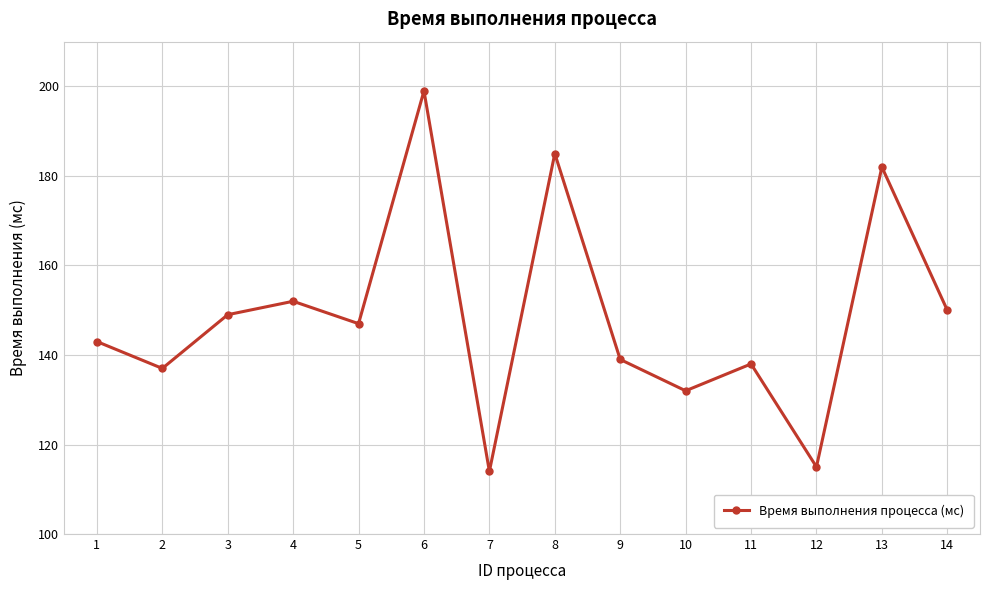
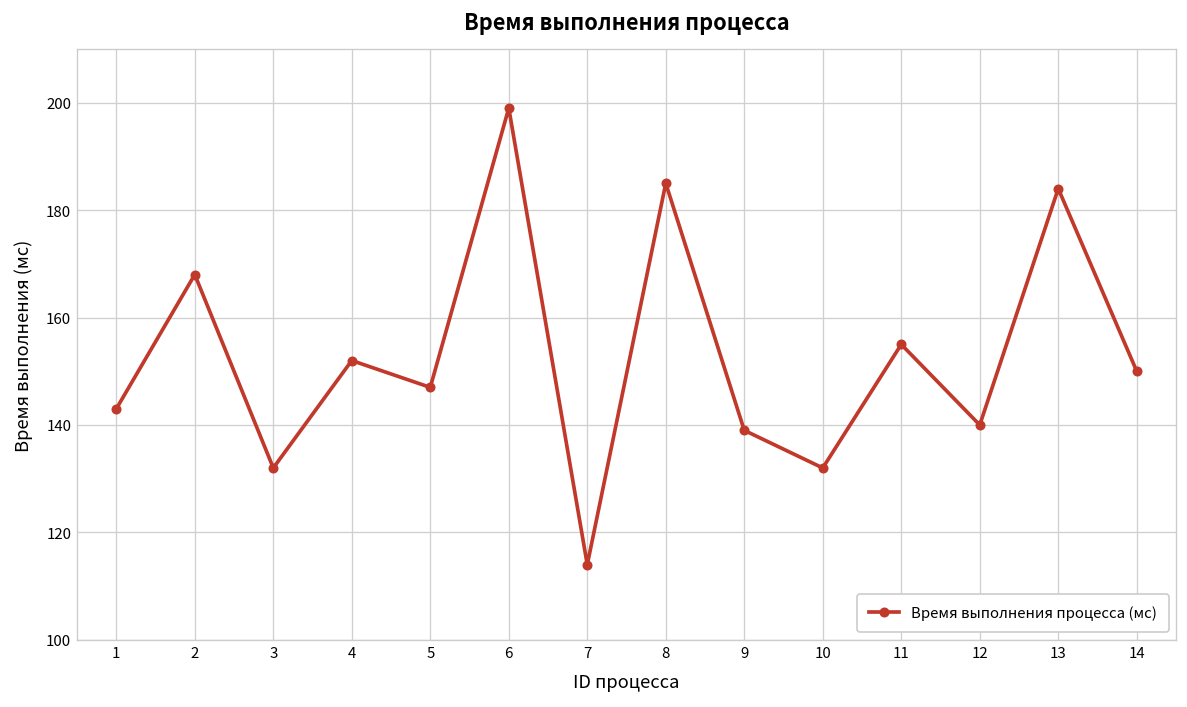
2: 137 -> 168
3: 149 -> 132
11: 138 -> 155
12: 115 -> 140
13: 182 -> 184
